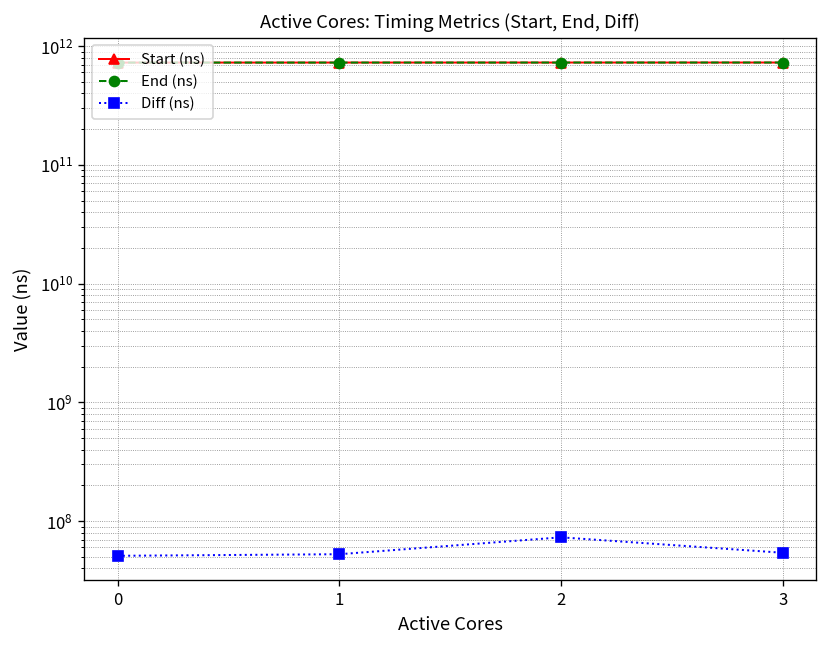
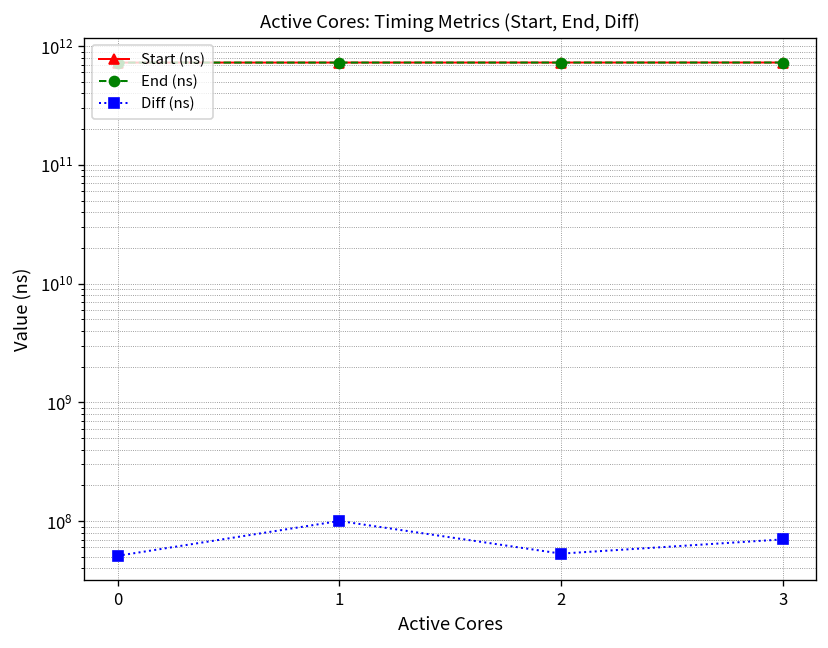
Diff (ns), 1: 50000000 -> 100000000
Diff (ns), 2: 70000000 -> 50000000
Diff (ns), 3: 50000000 -> 70000000
